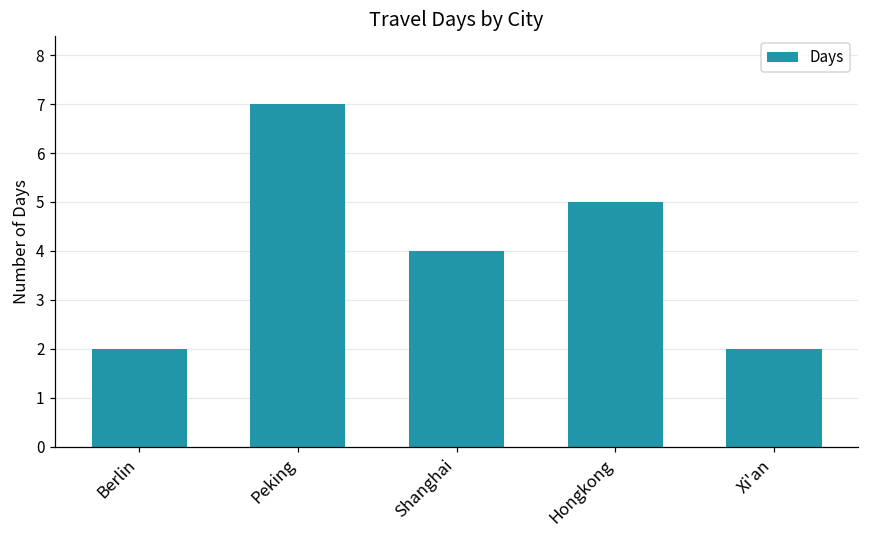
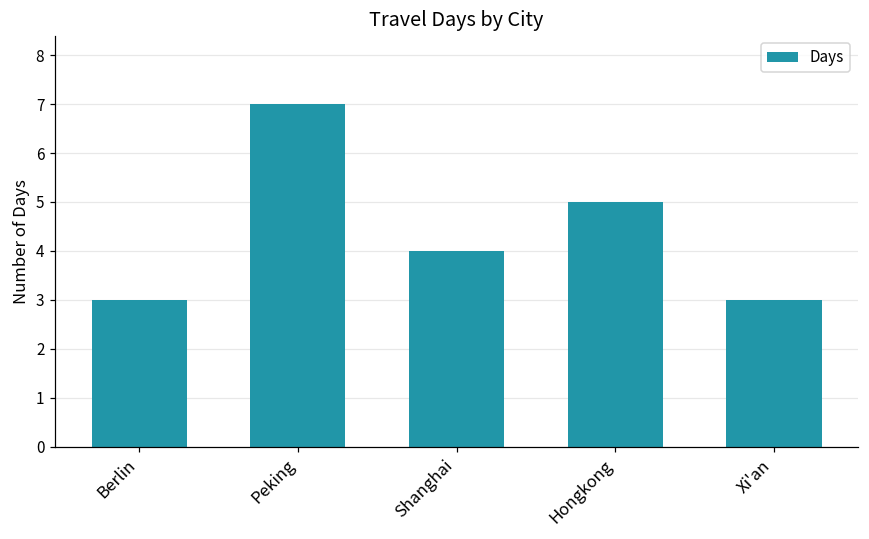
Berlin: 2 -> 3
Xi'an: 2 -> 3
